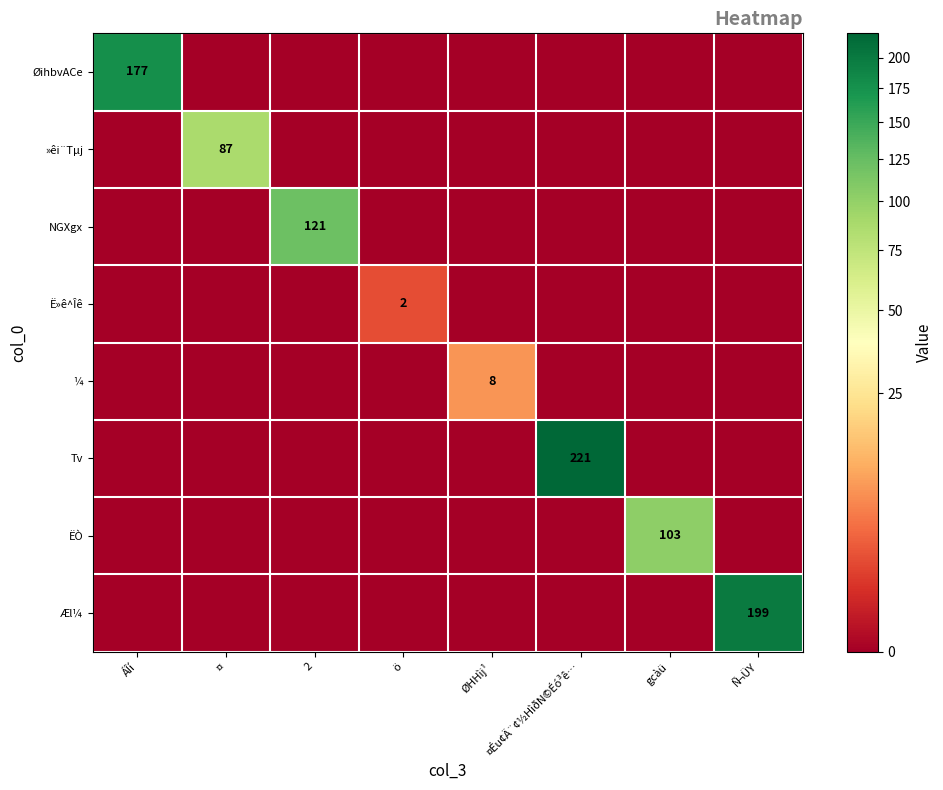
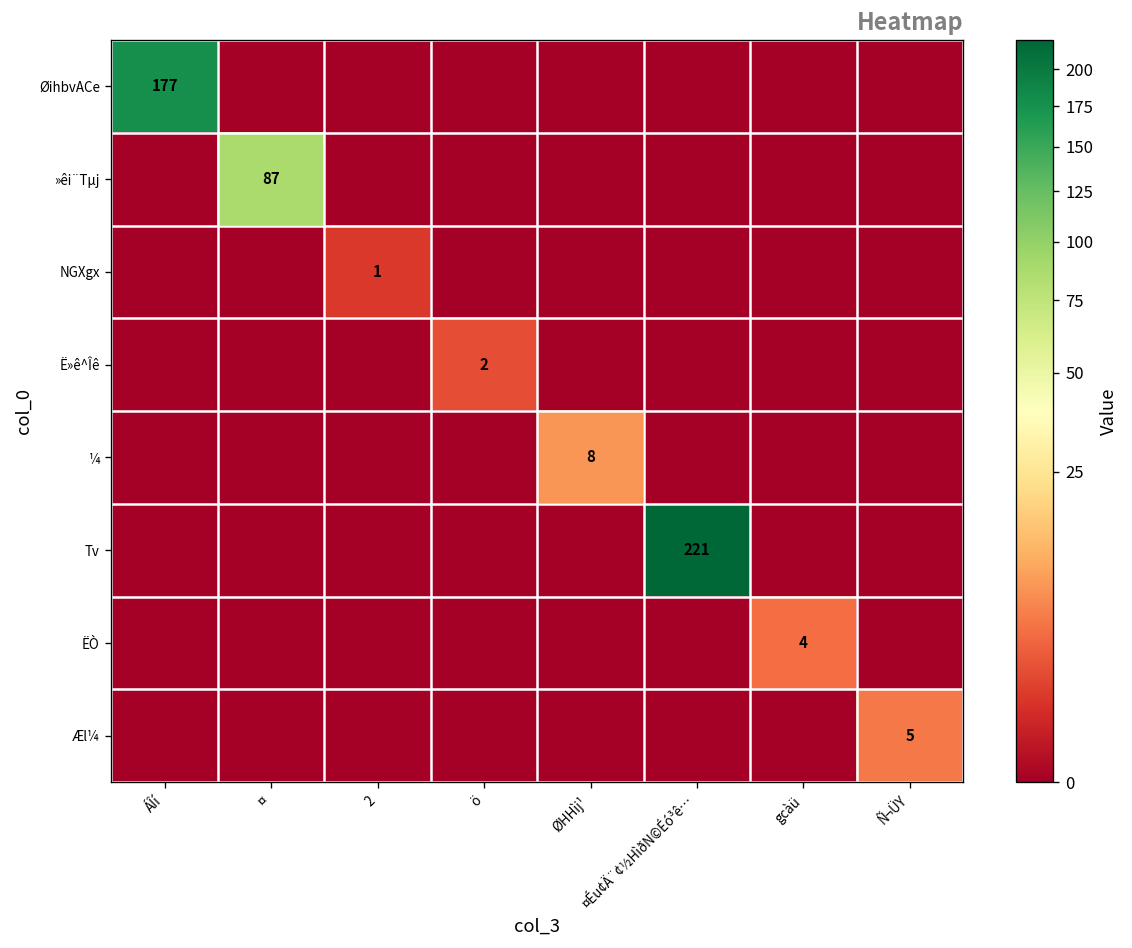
NGXgx, 2: 121 -> 1
ËÒ, gcàü: 103 -> 4
Æl¼, Ñ¬ÜY: 199 -> 5
